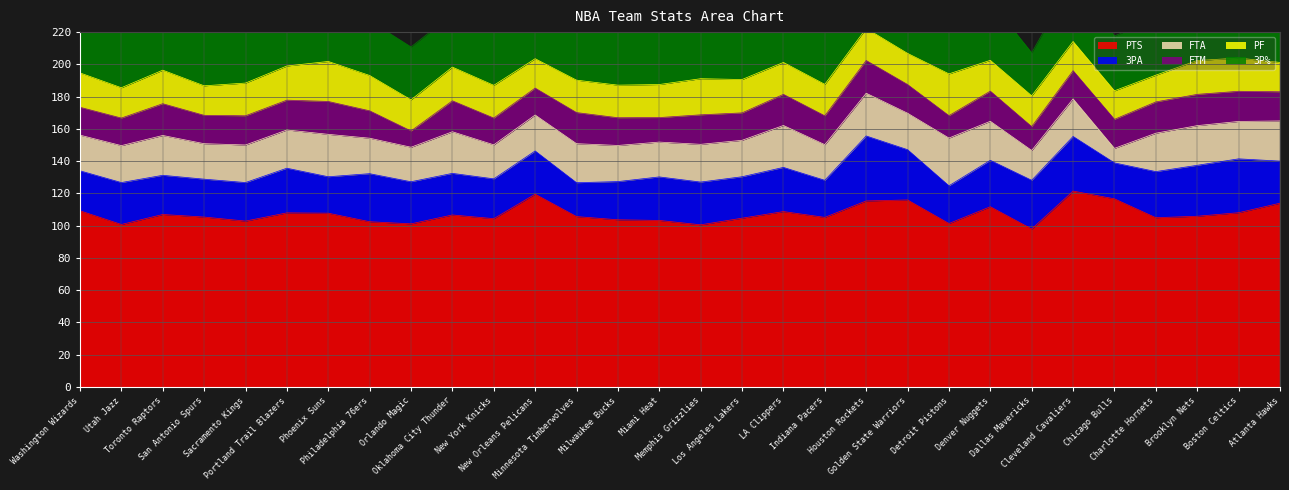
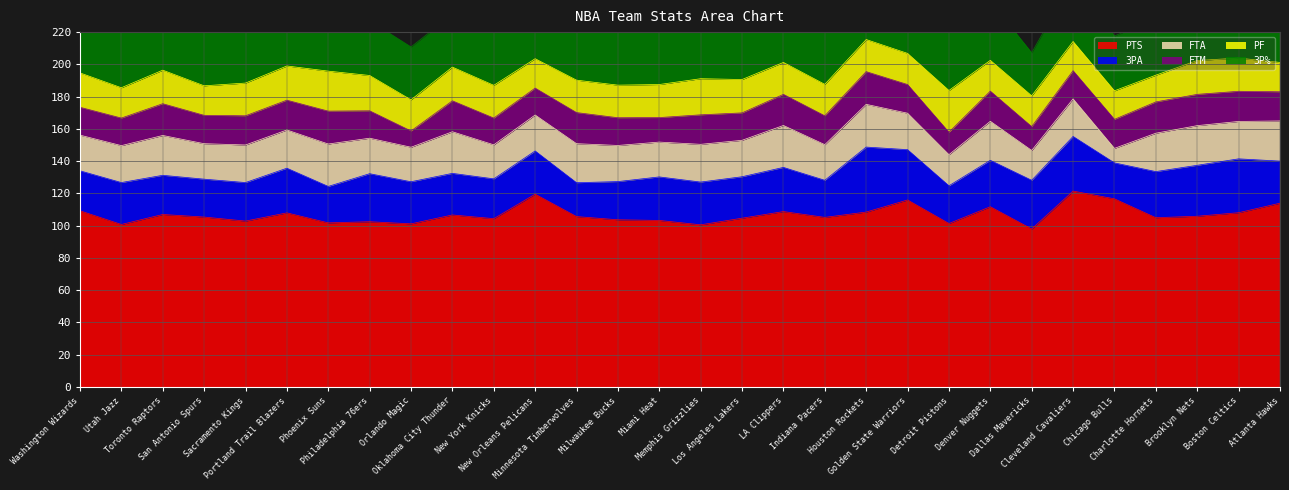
PTS, Phoenix Suns: 108 -> 102
PTS, Houston Rockets: 115 -> 108
FTA, Detroit Pistons: 30 -> 19
